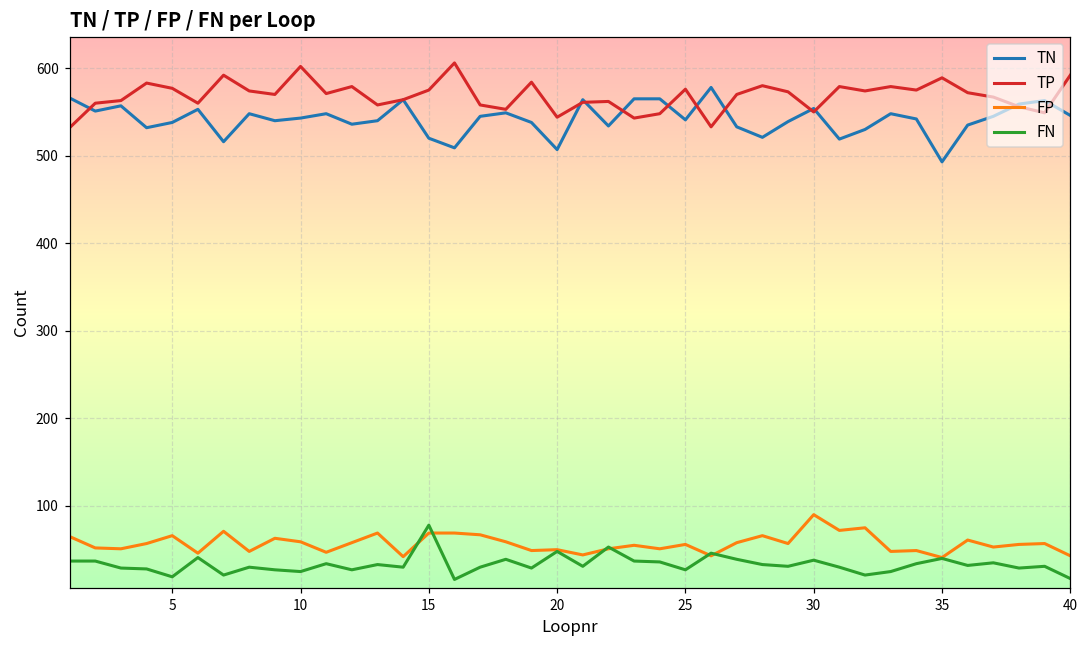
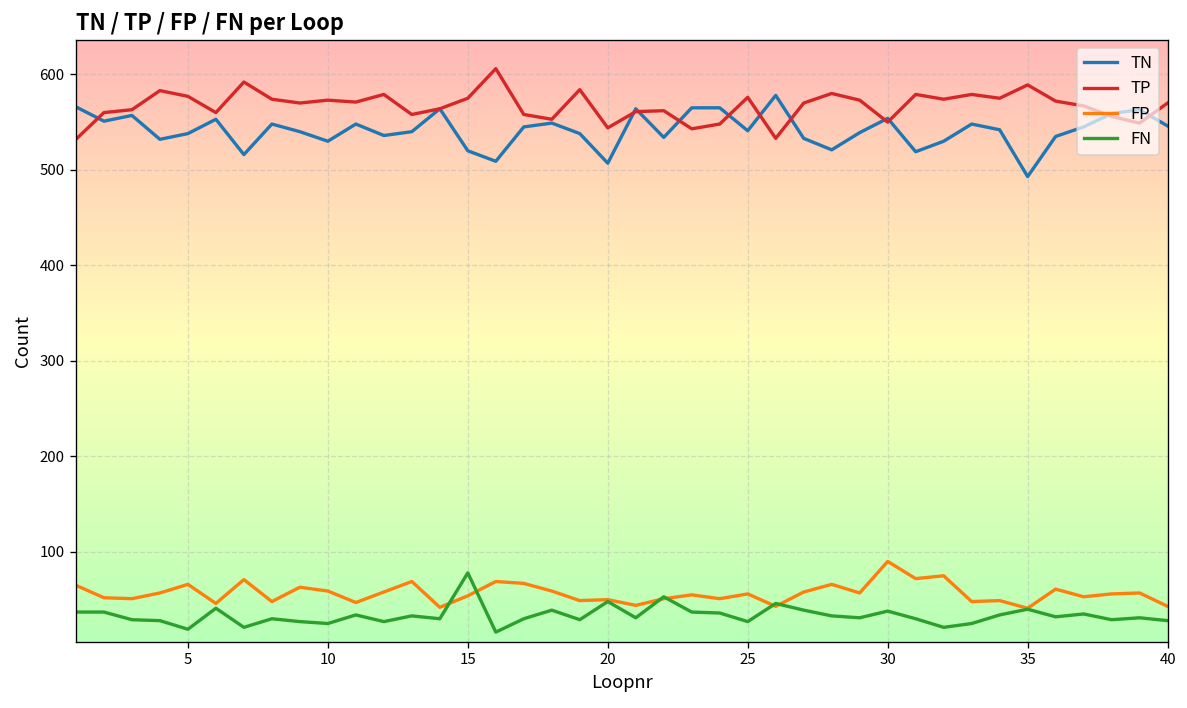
TN, 10: 540 -> 530
TP, 10: 600 -> 570
FP, 15: 70 -> 50
TP, 40: 590 -> 570
FN, 40: 20 -> 30
